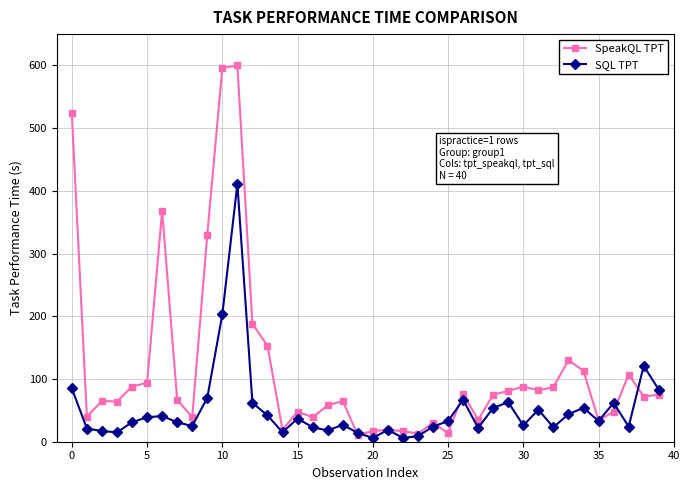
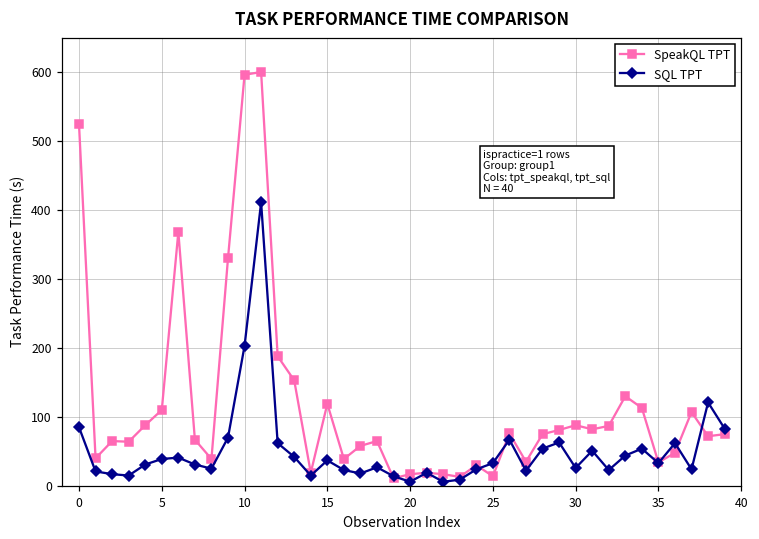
SpeakQL TPT, 5: 90 -> 110
SpeakQL TPT, 15: 50 -> 120
